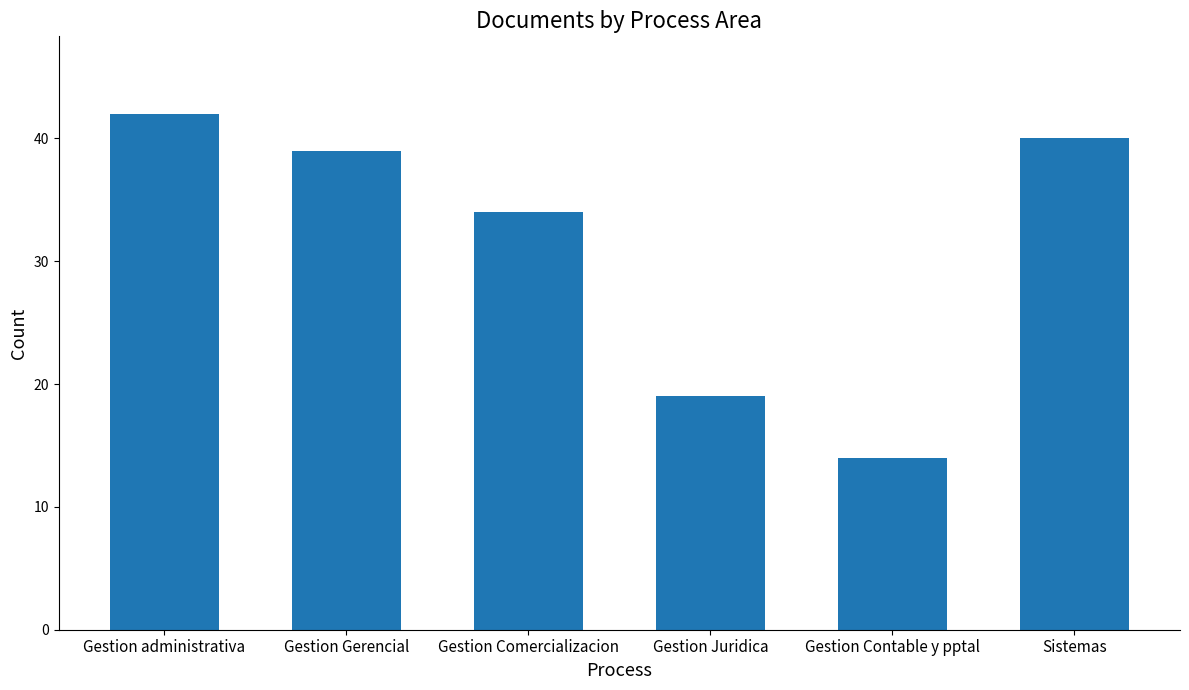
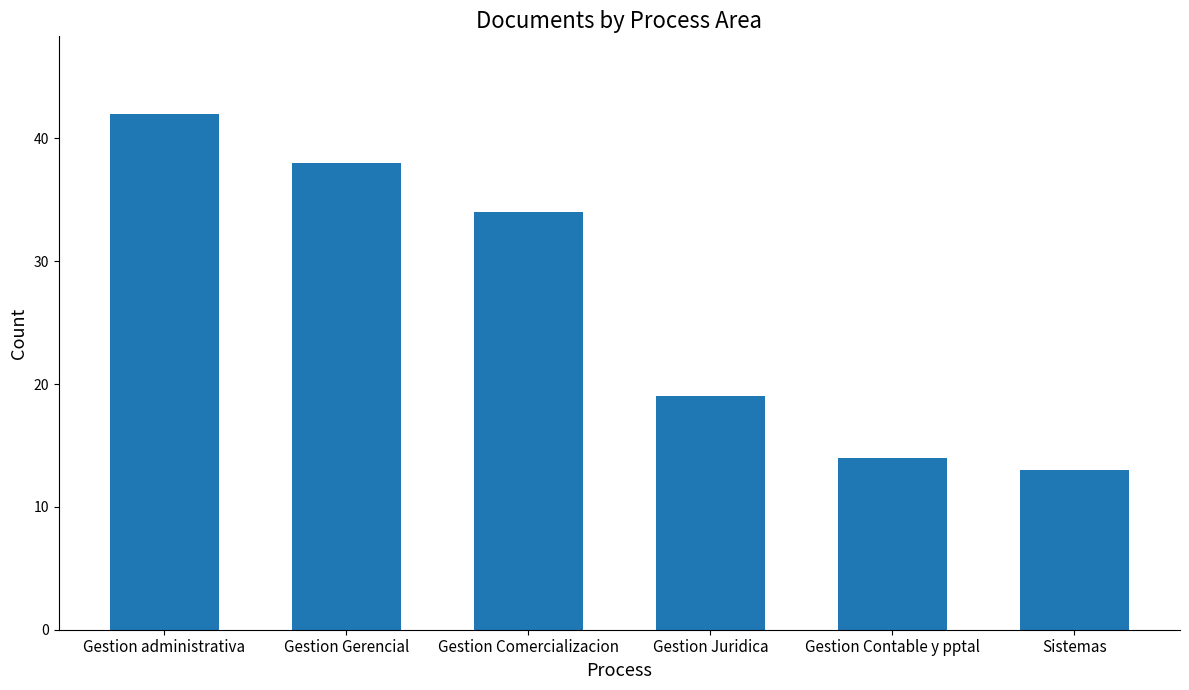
Gestion Gerencial: 39 -> 38
Sistemas: 40 -> 13
